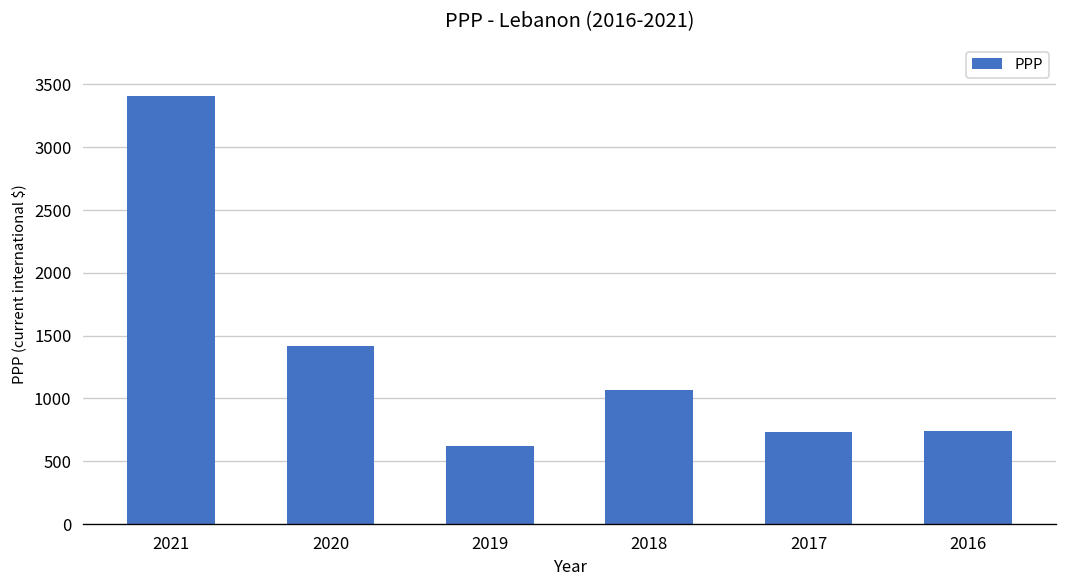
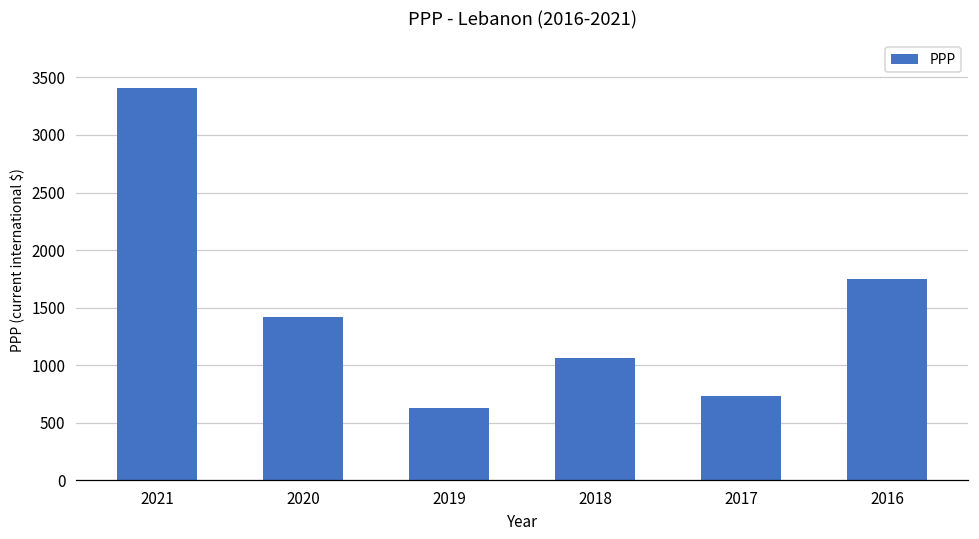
2016: 740 -> 1750
